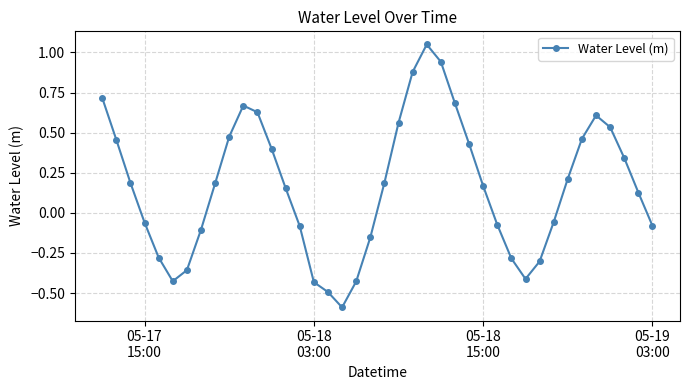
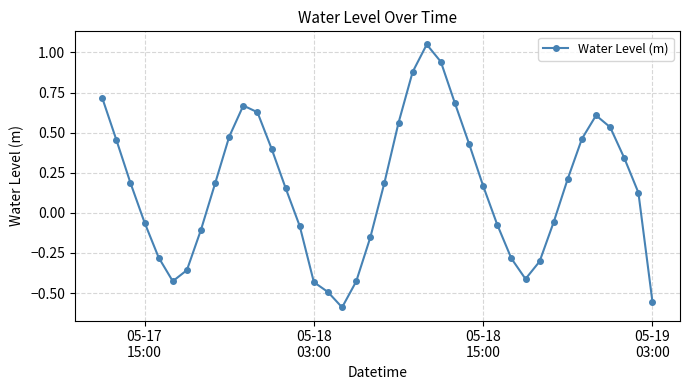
05-19 03:00: -0.08 -> -0.56
